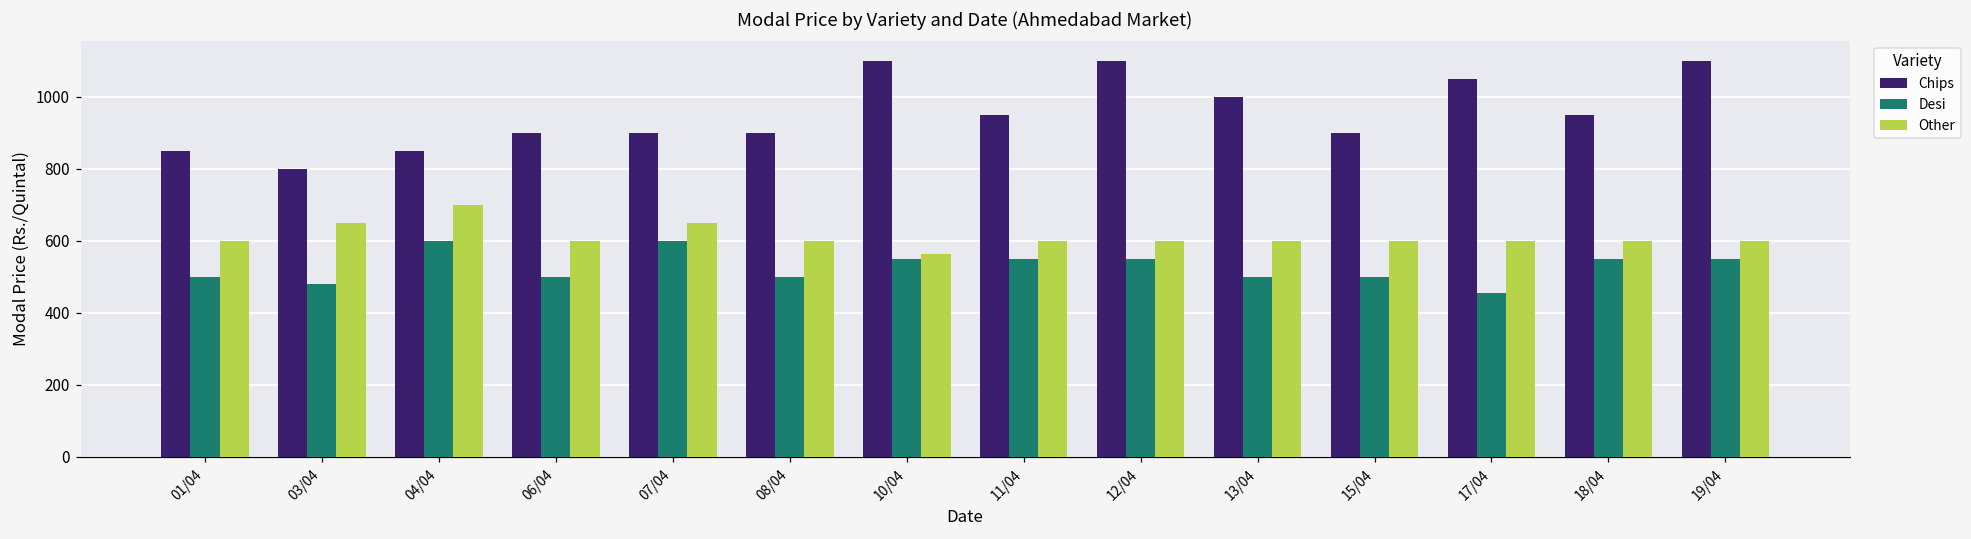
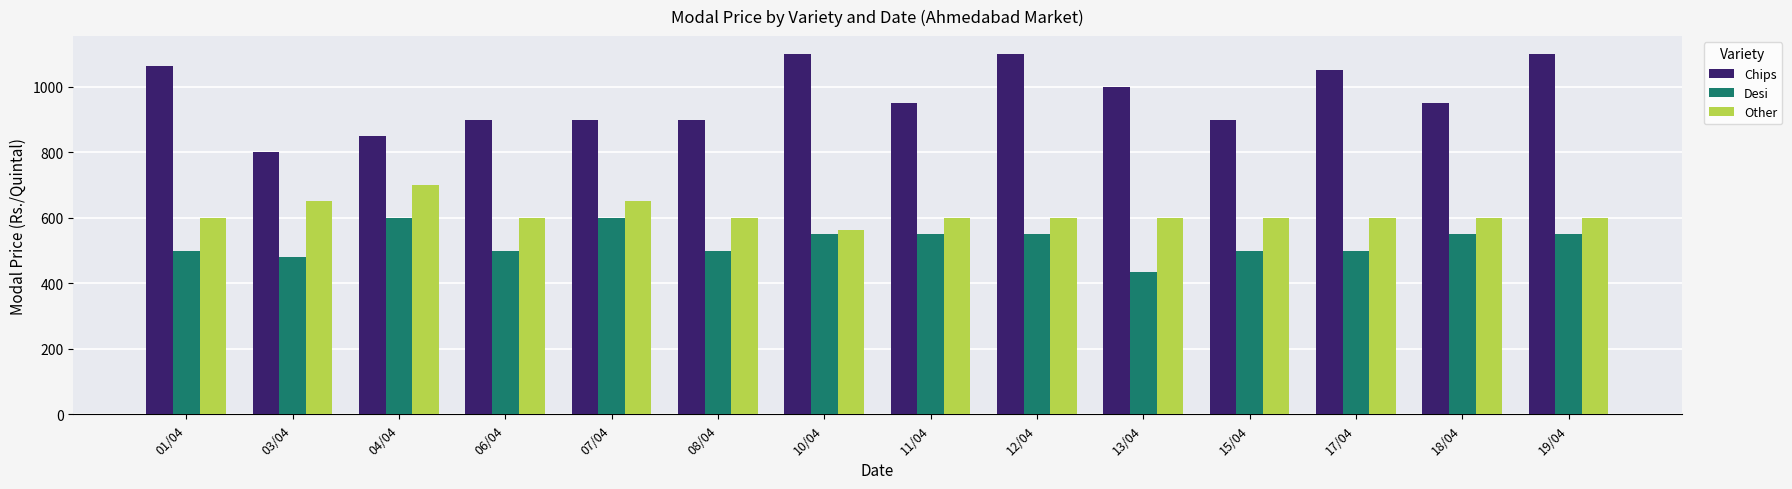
Chips, 01/04: 850 -> 1060
Desi, 13/04: 500 -> 440
Desi, 17/04: 460 -> 500
